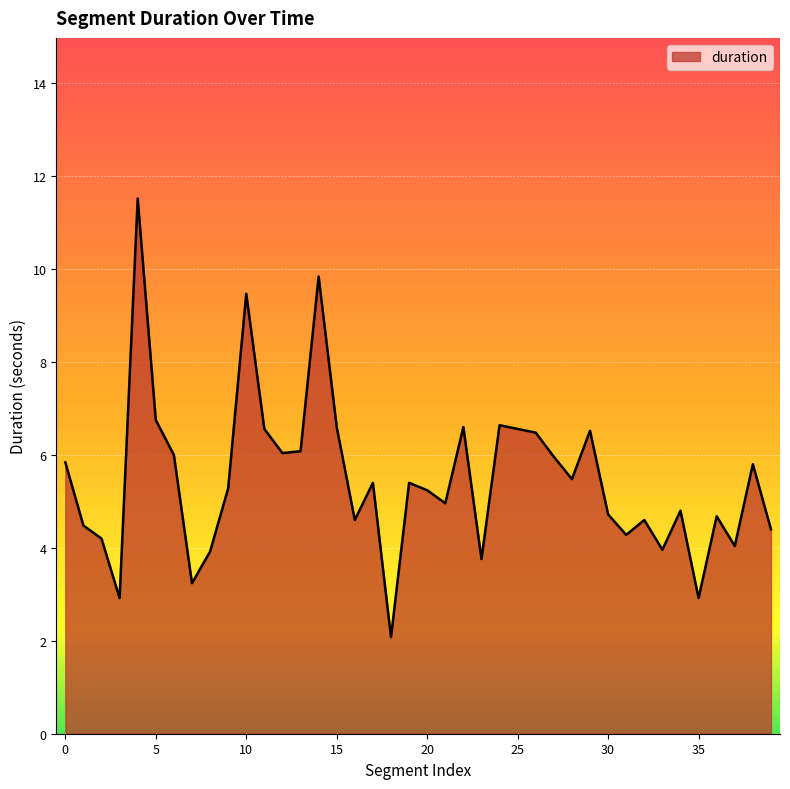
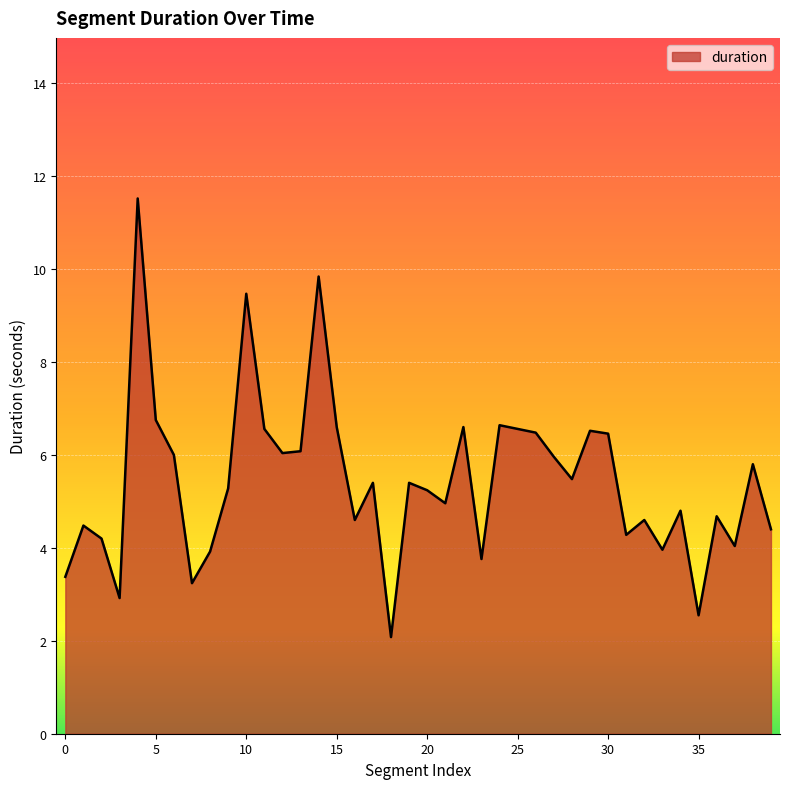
0: 5.8 -> 3.4
30: 4.7 -> 6.5
35: 2.9 -> 2.5
